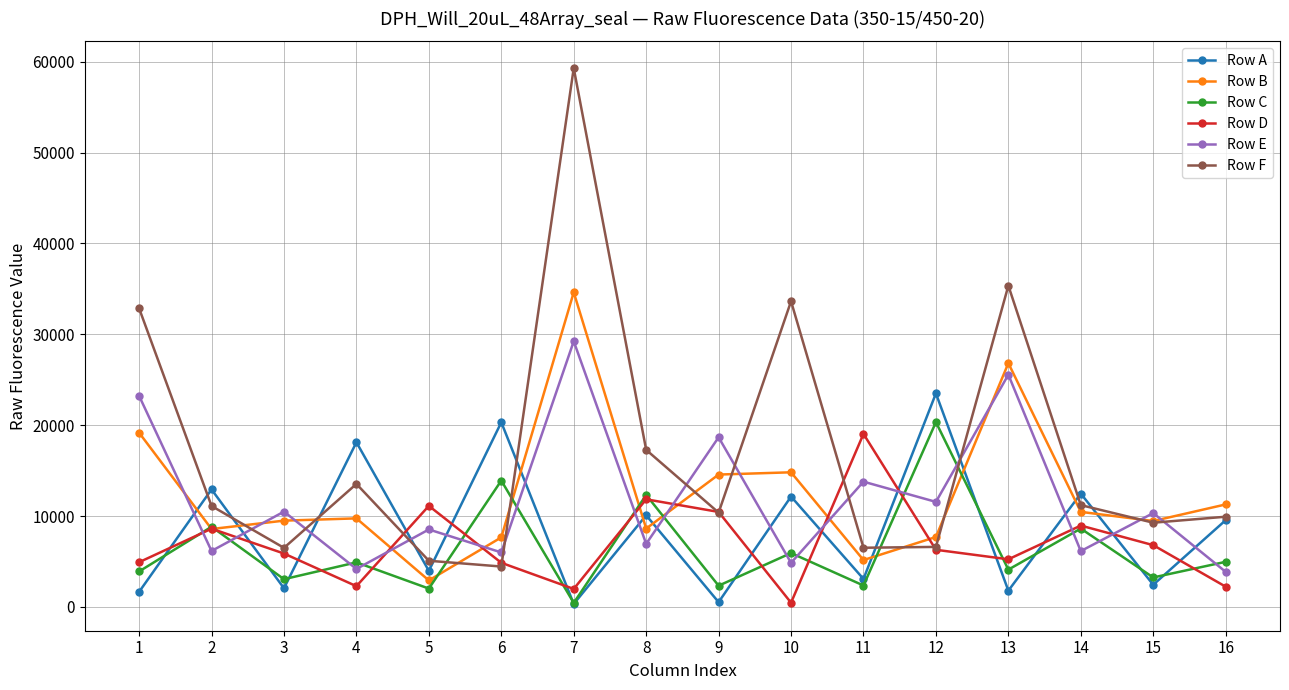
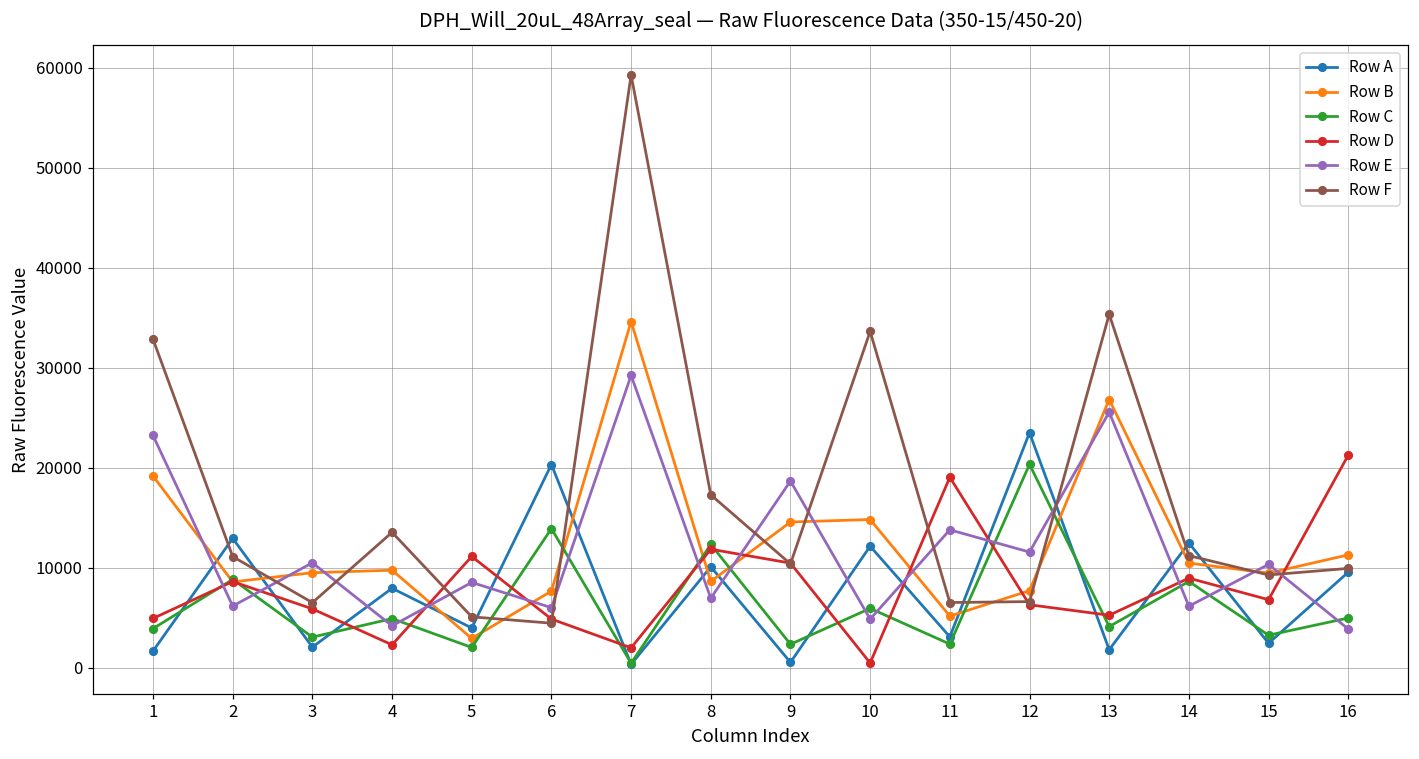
Row A, 4: 18000 -> 8000
Row D, 16: 2000 -> 21000
